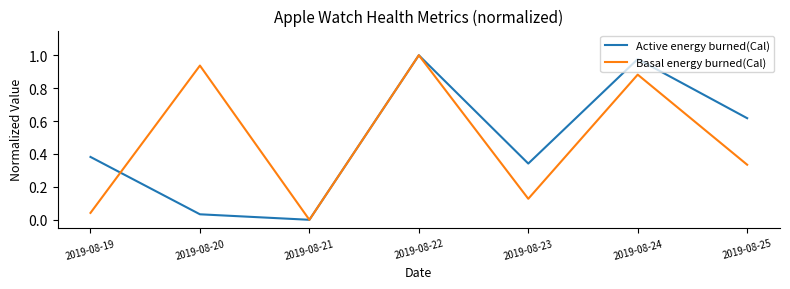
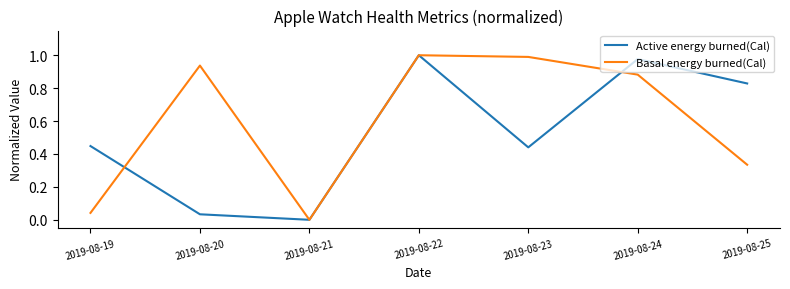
Active energy burned(Cal), 2019-08-19: 0.38 -> 0.45
Active energy burned(Cal), 2019-08-23: 0.34 -> 0.44
Basal energy burned(Cal), 2019-08-23: 0.13 -> 0.99
Active energy burned(Cal), 2019-08-25: 0.62 -> 0.83
